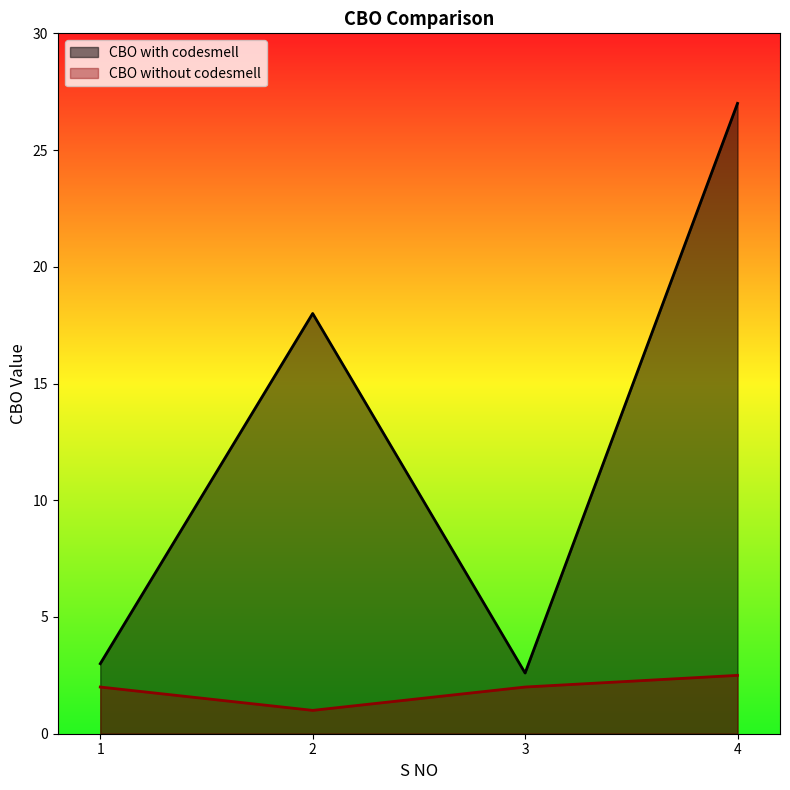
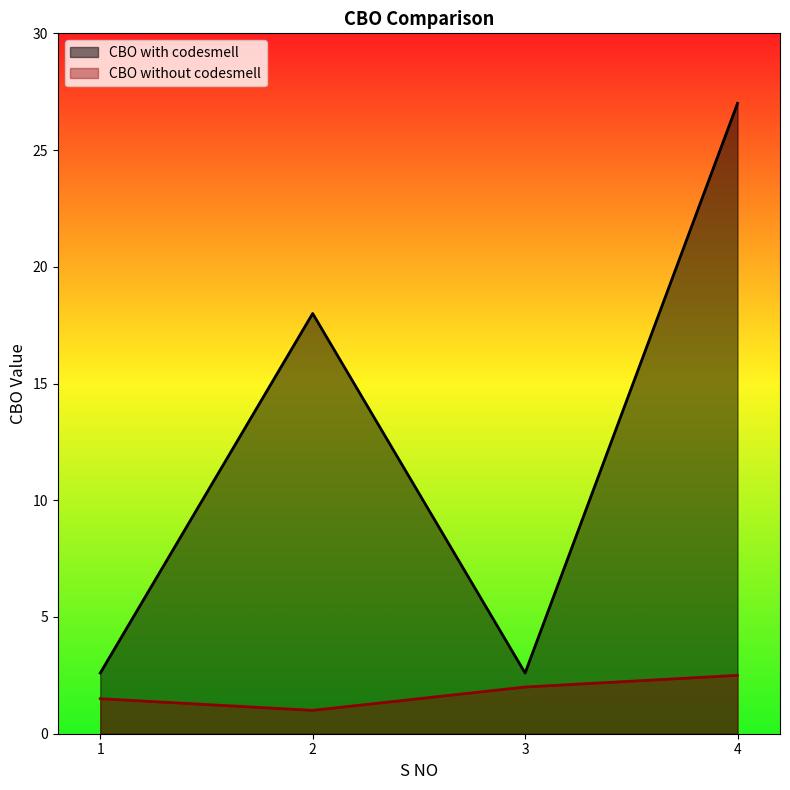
CBO with codesmell, 1: 3.0 -> 2.6
CBO without codesmell, 1: 2.0 -> 1.5
